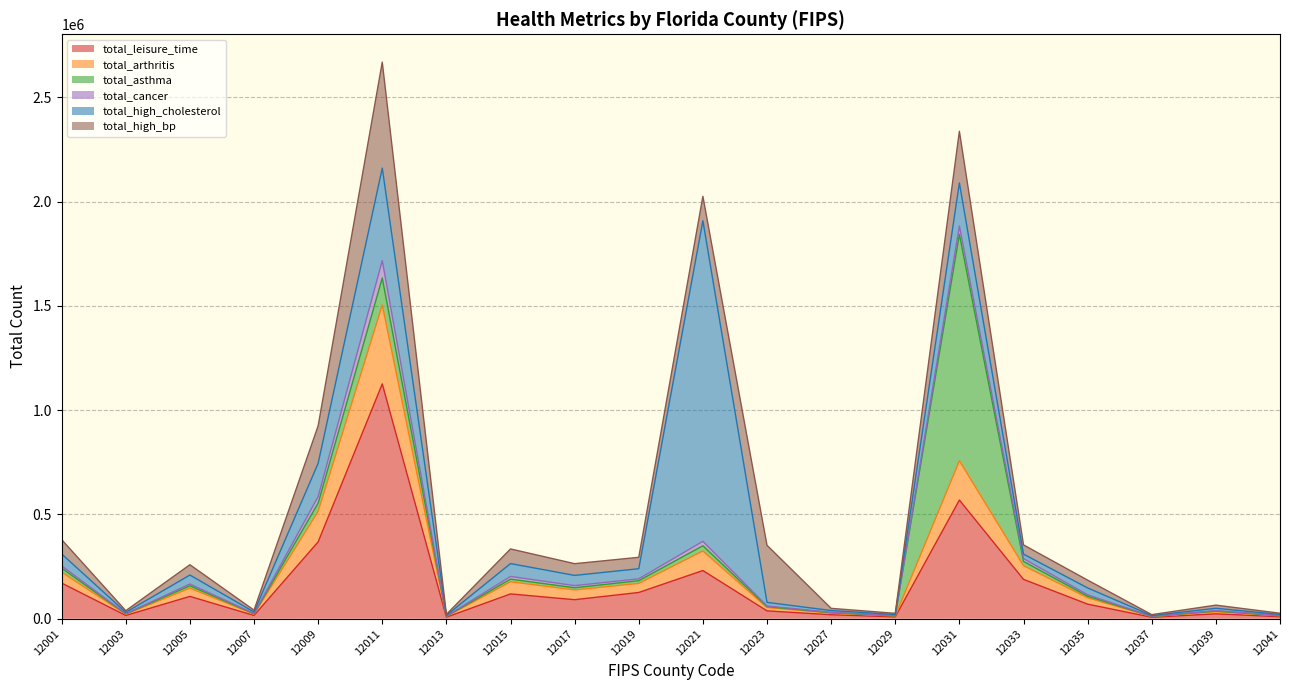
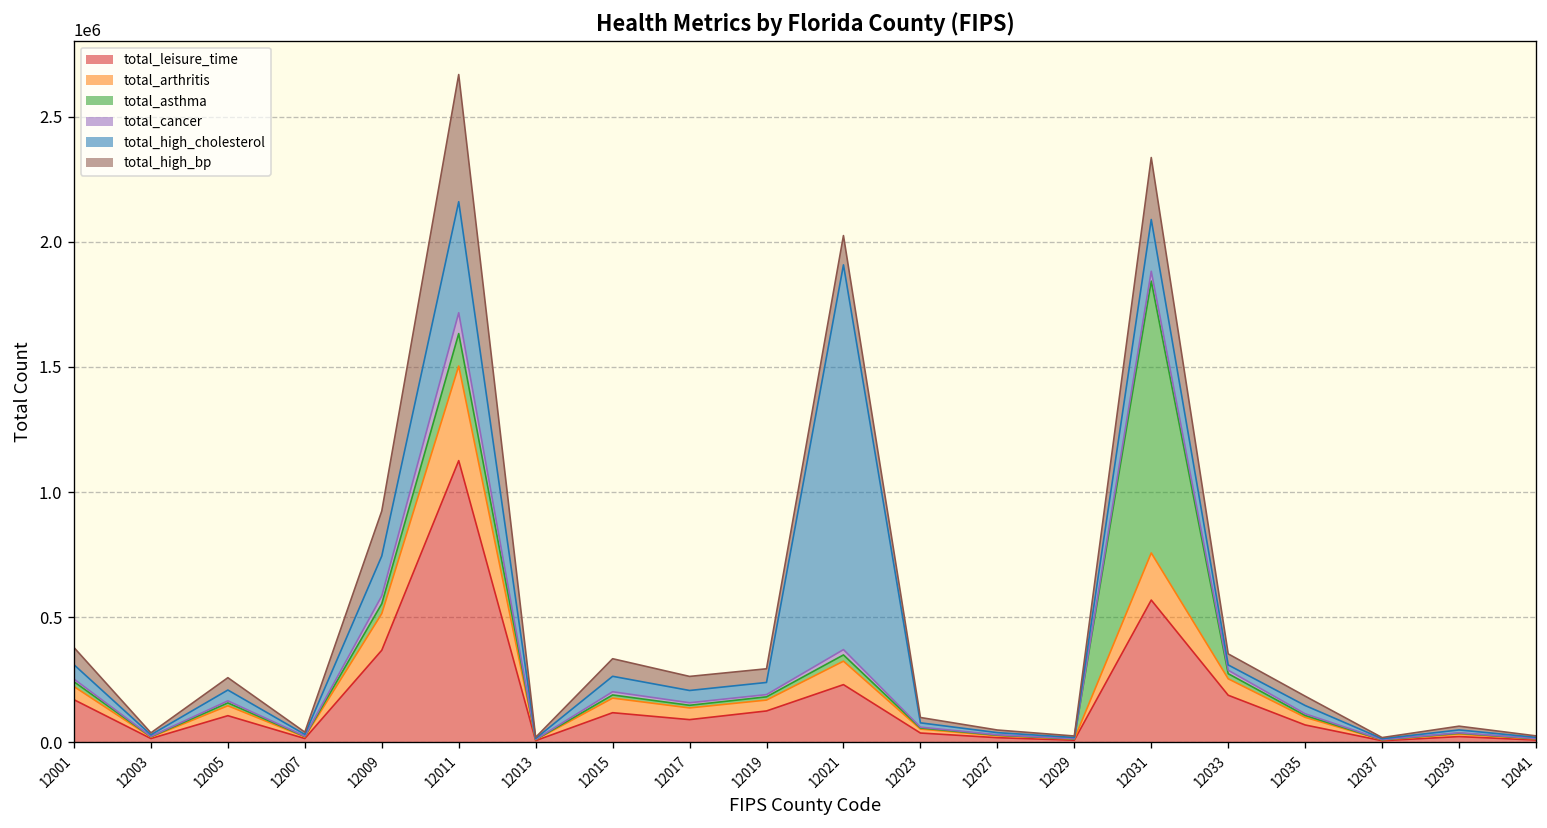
total_high_bp, 12023: 270000 -> 20000
